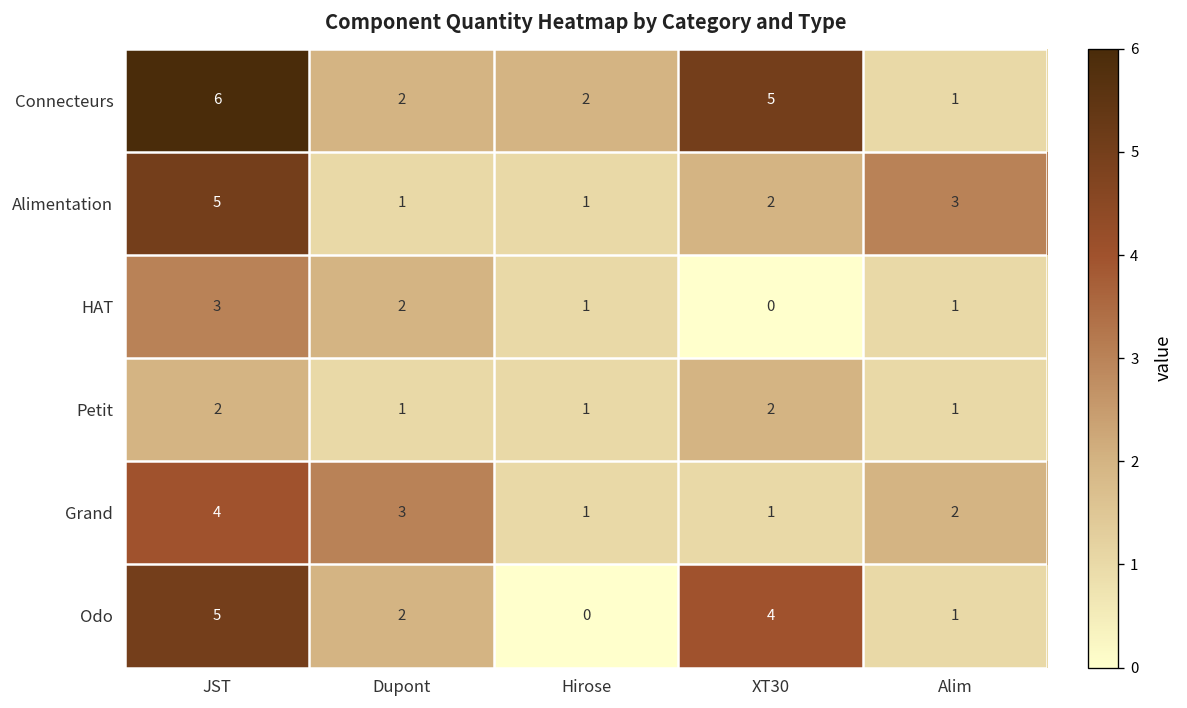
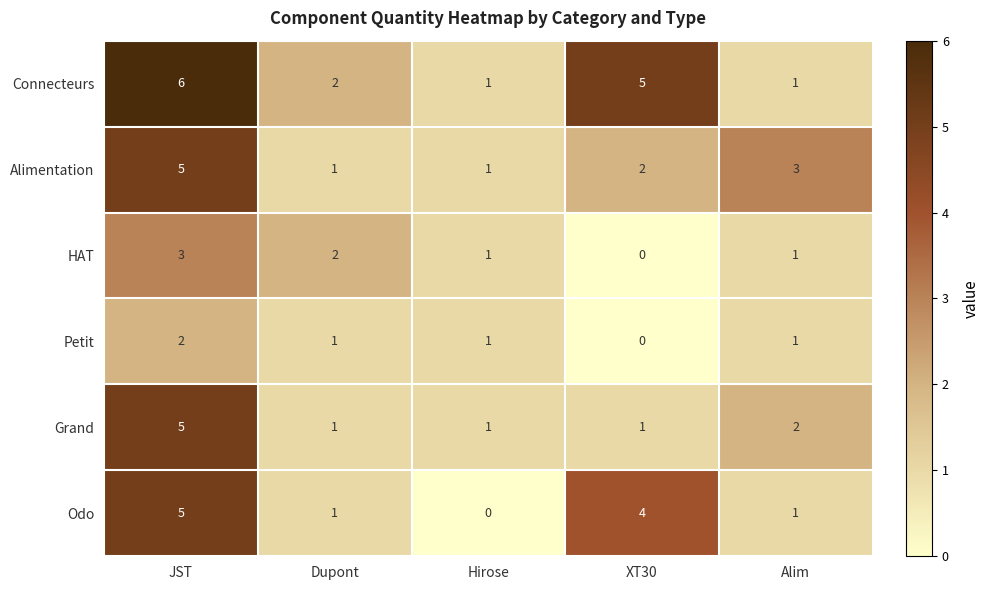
Connecteurs, Hirose: 2 -> 1
Petit, XT30: 2 -> 0
Grand, JST: 4 -> 5
Grand, Dupont: 3 -> 1
Odo, Dupont: 2 -> 1
